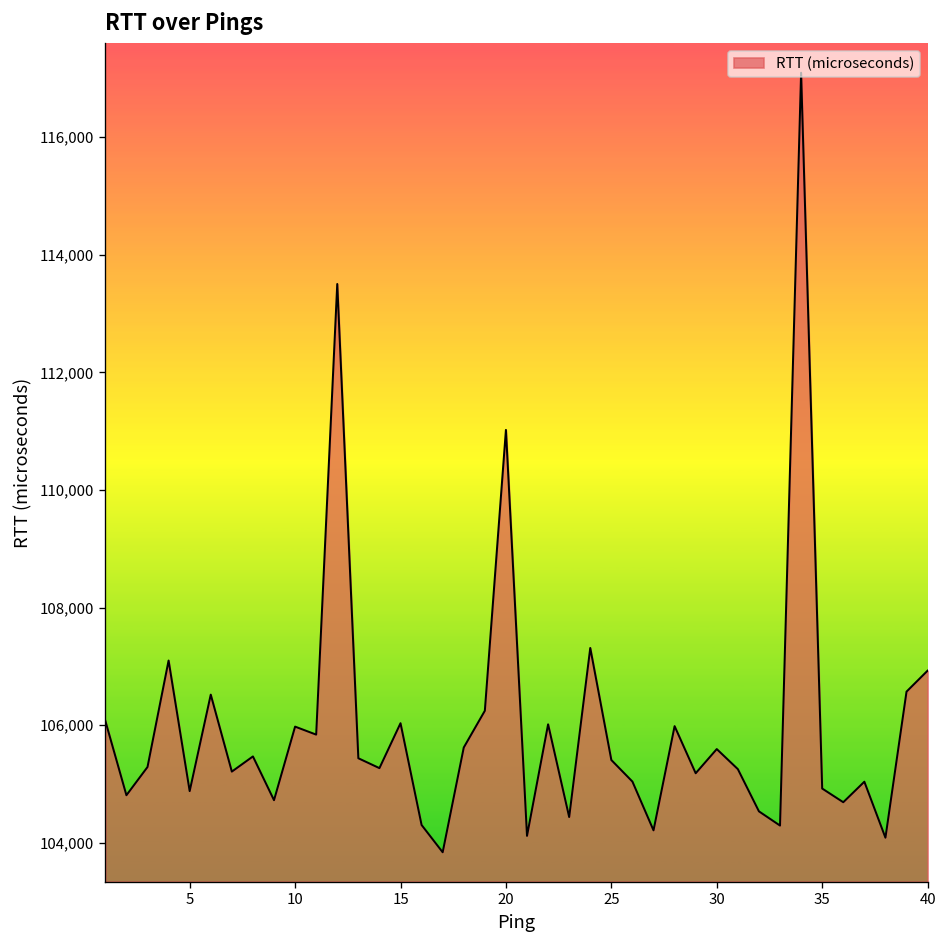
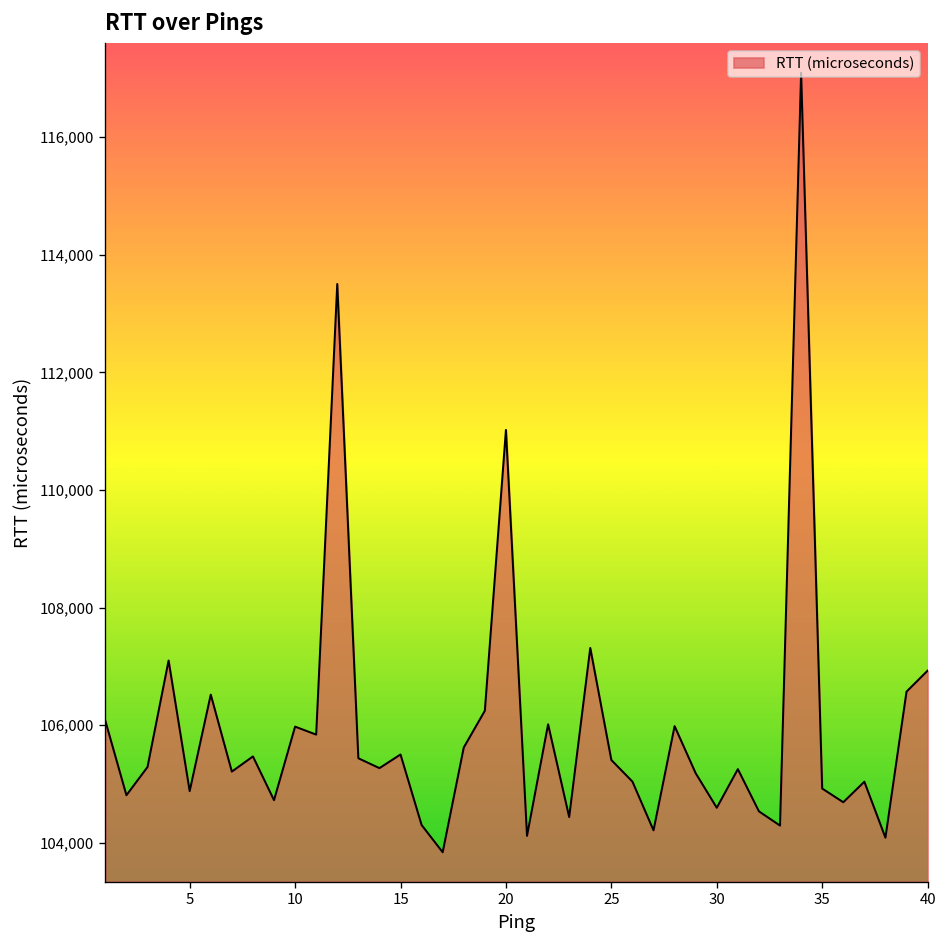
15: 106,000 -> 105,500
30: 105,600 -> 104,600
